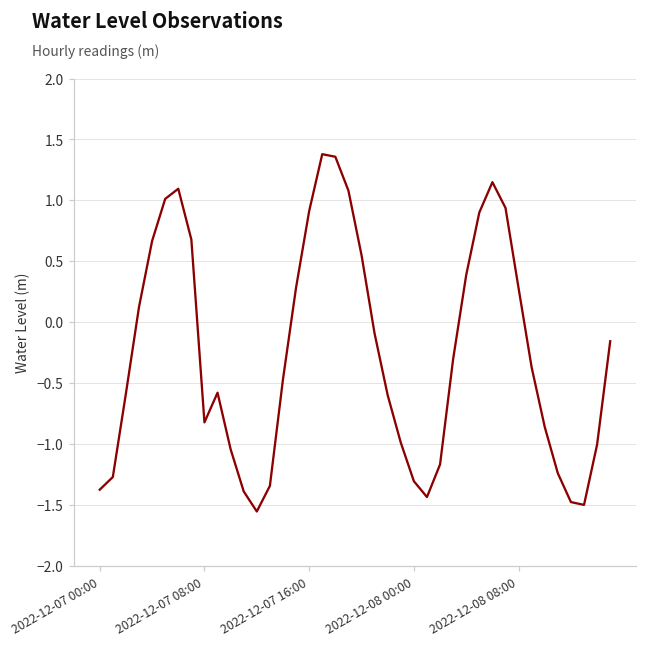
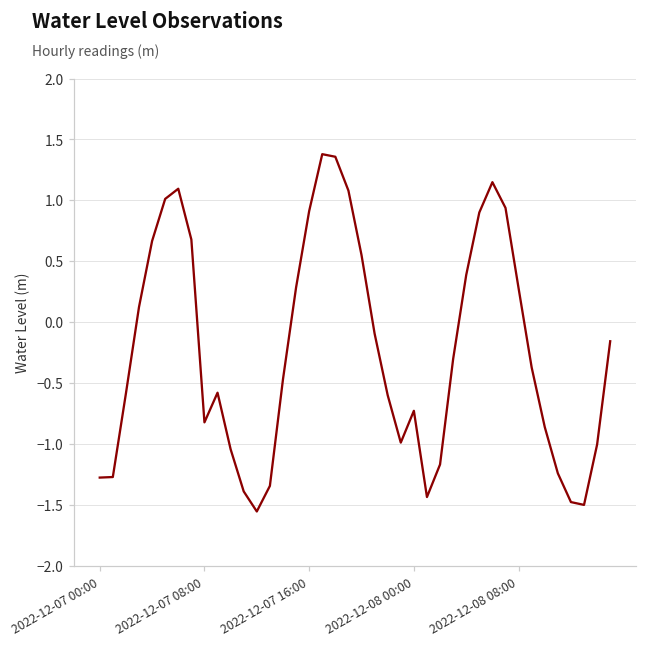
2022-12-07 00:00: -1.38 -> -1.28
2022-12-08 00:00: -1.31 -> -0.73
